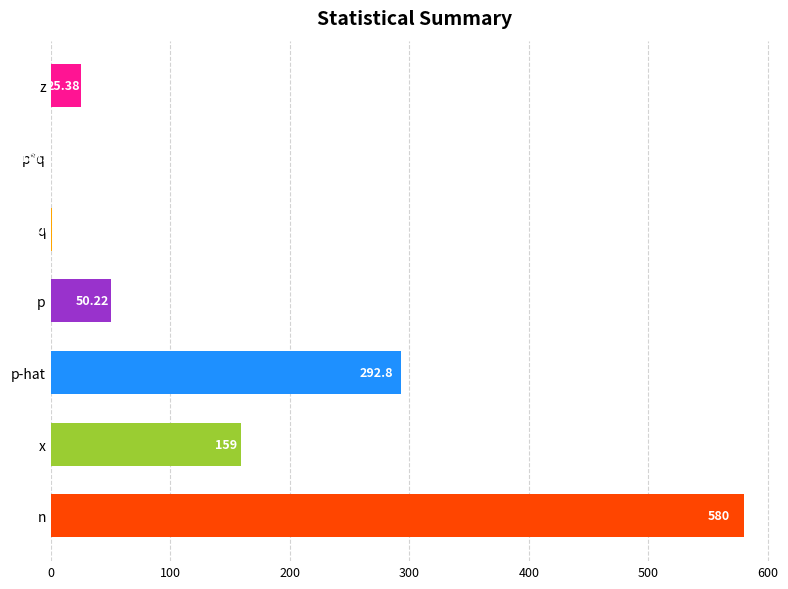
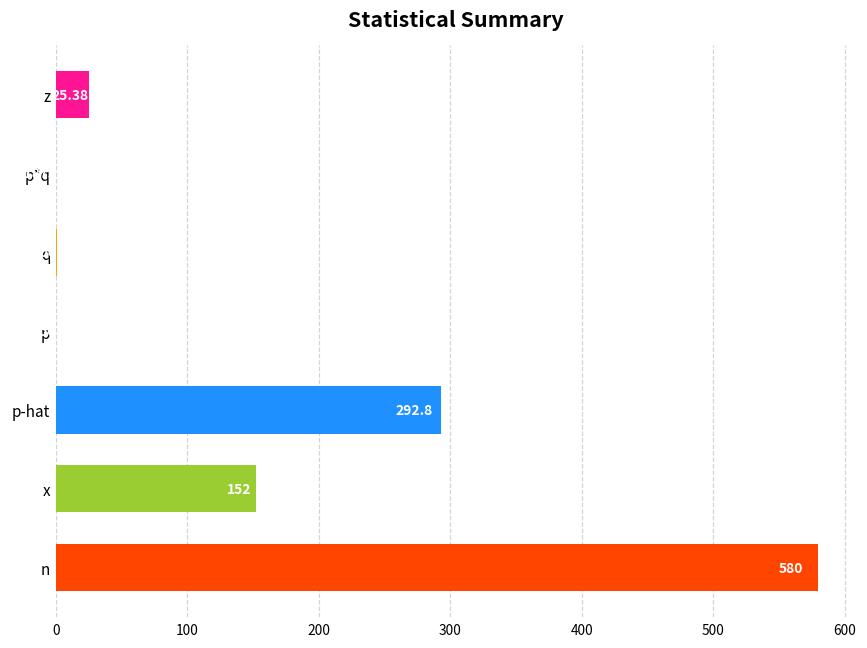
p: 50 -> 0
x: 159 -> 152
